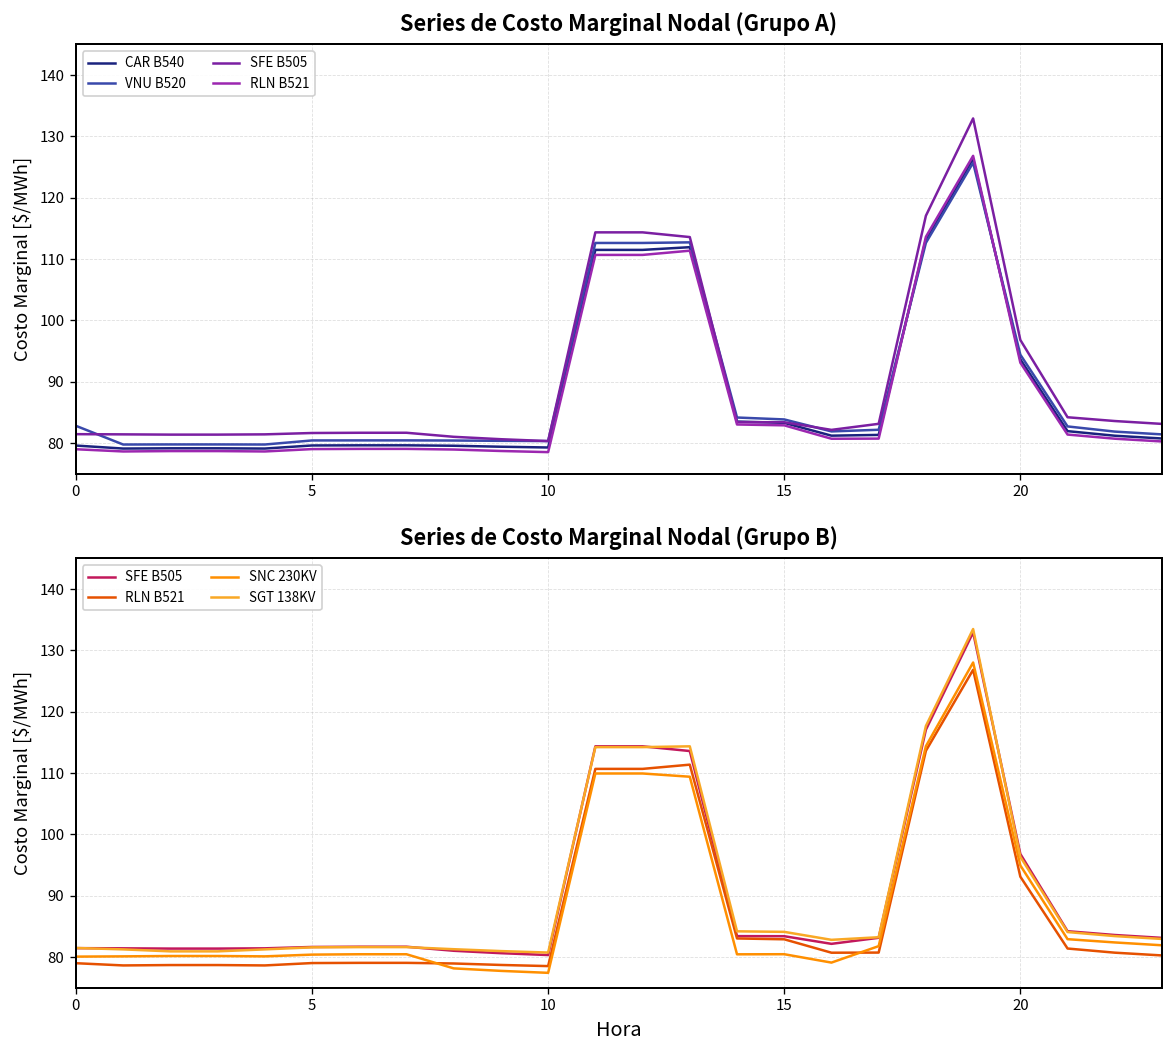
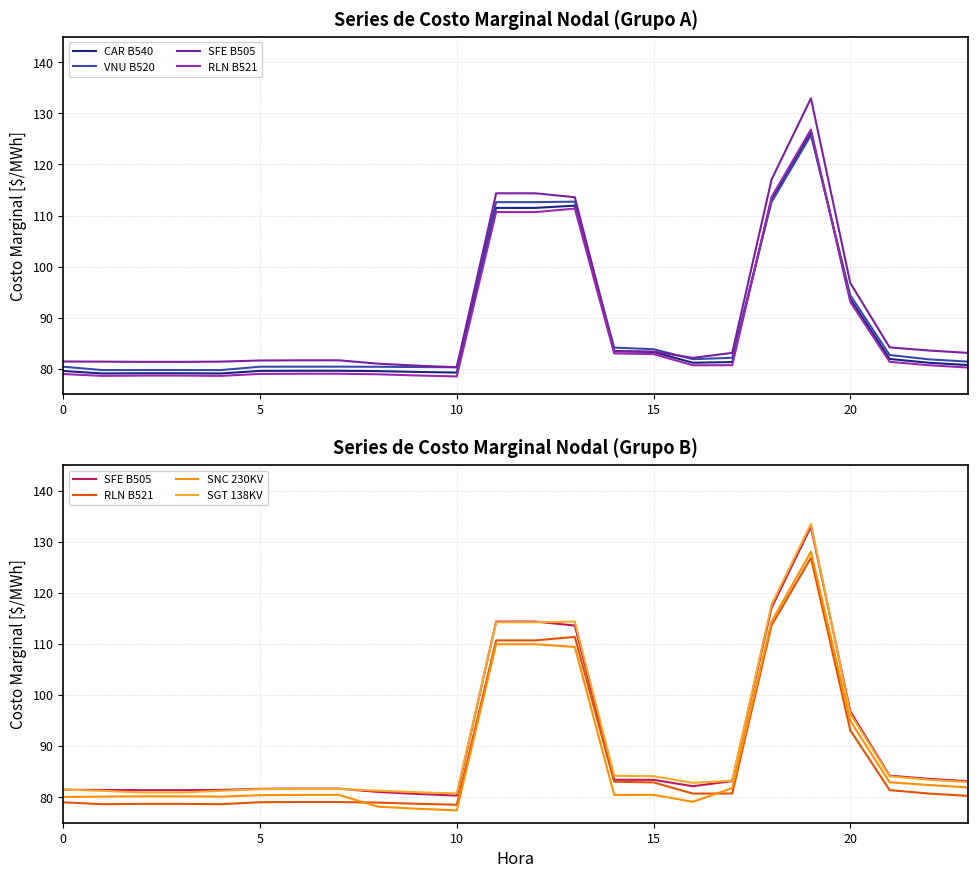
Series de Costo Marginal Nodal (Grupo A), VNU B520, 0: 83 -> 80
